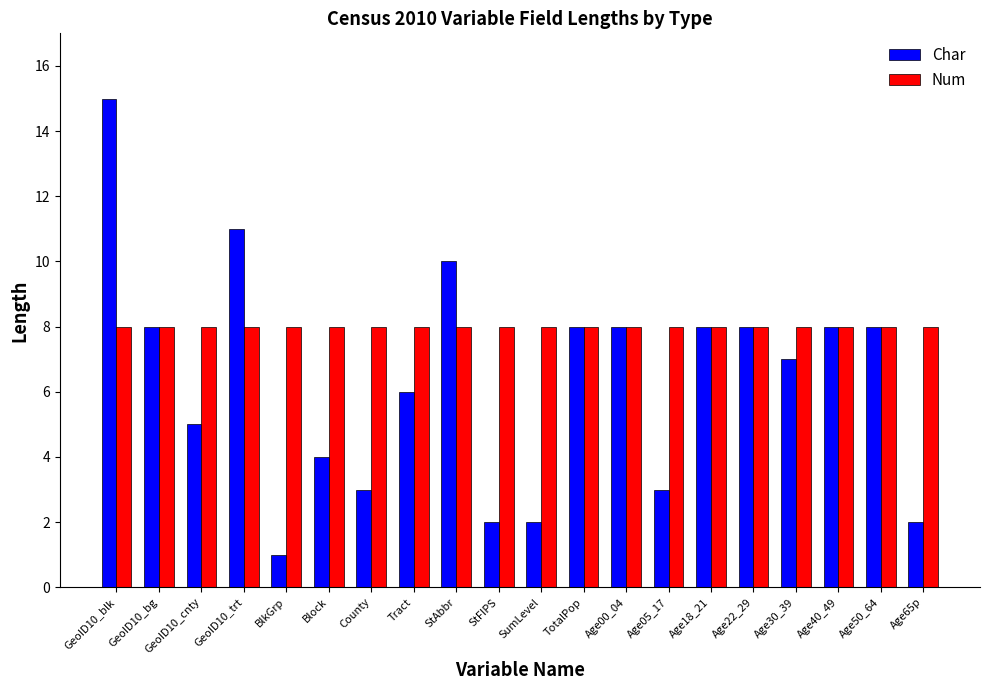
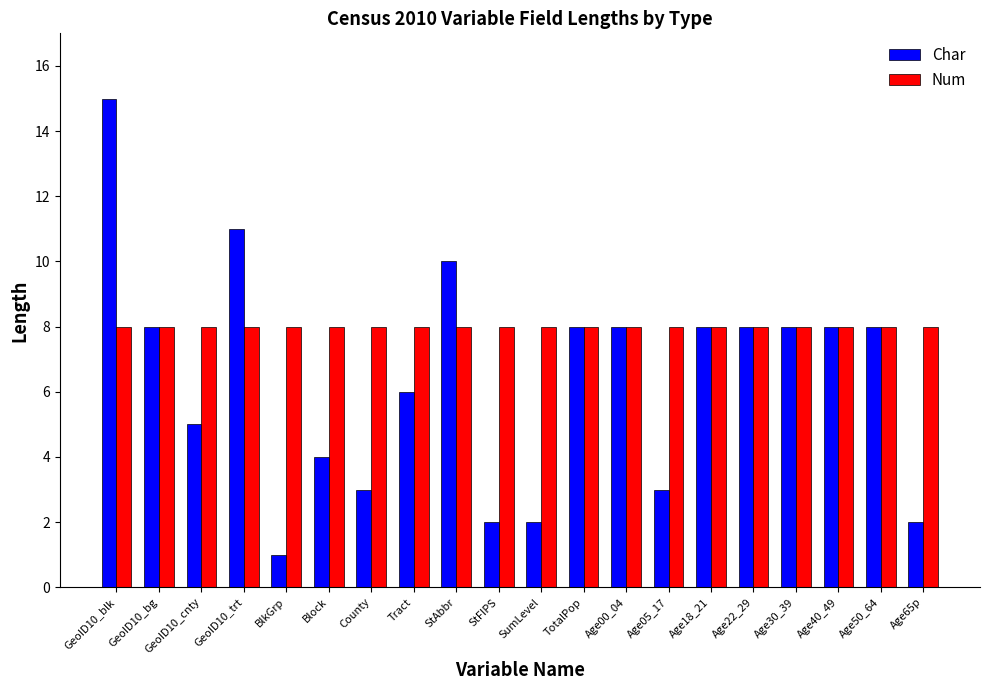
Char, Age30_39: 7 -> 8
